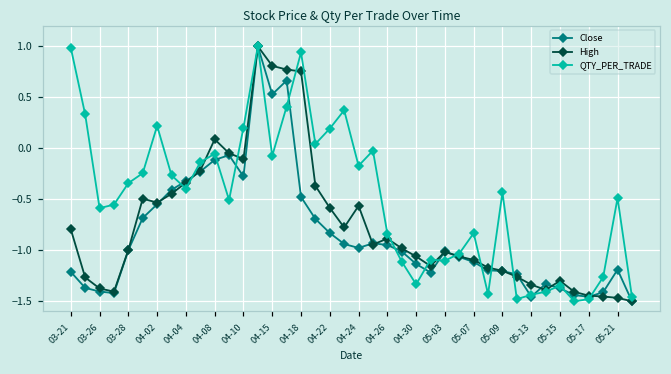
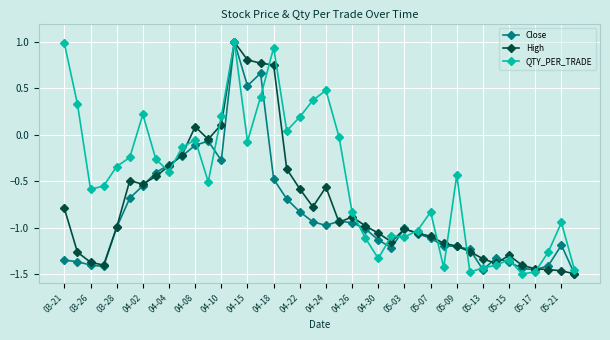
Close, 03-21: -1.2 -> -1.4
High, 04-10: -0.1 -> 0.1
QTY_PER_TRADE, 04-24: -0.2 -> 0.5
QTY_PER_TRADE, 05-21: -0.5 -> -0.9
